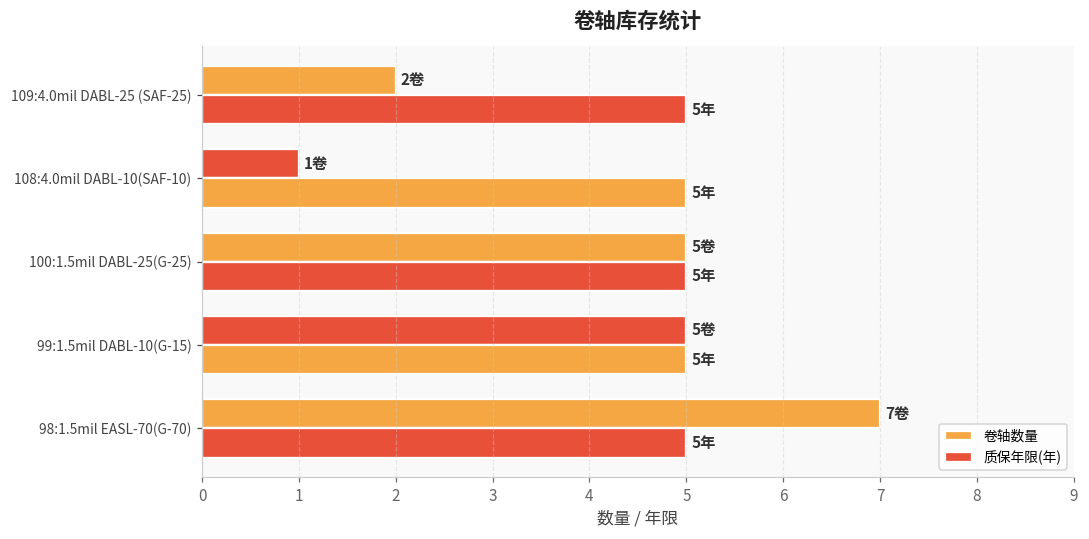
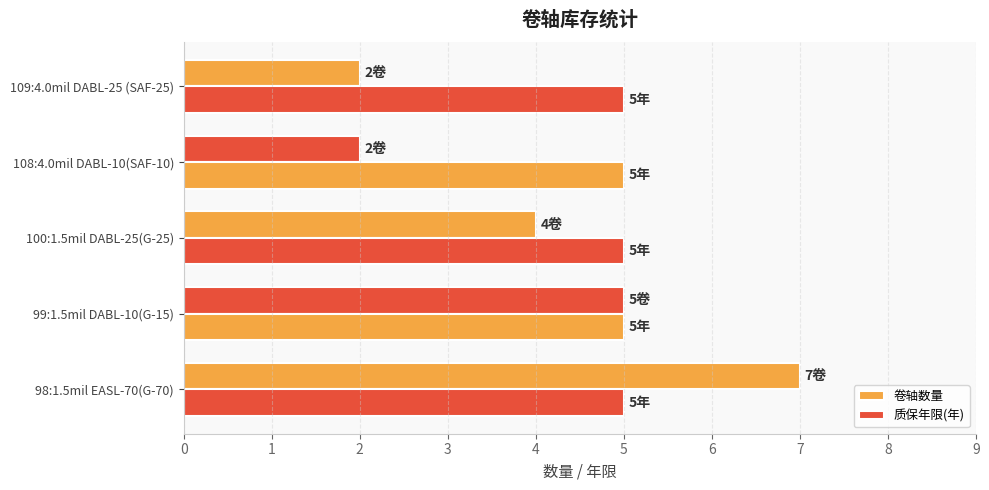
卷轴数量, 108:4.0mil DABL-10(SAF-10): 1卷 -> 2卷
卷轴数量, 100:1.5mil DABL-25(G-25): 5卷 -> 4卷
